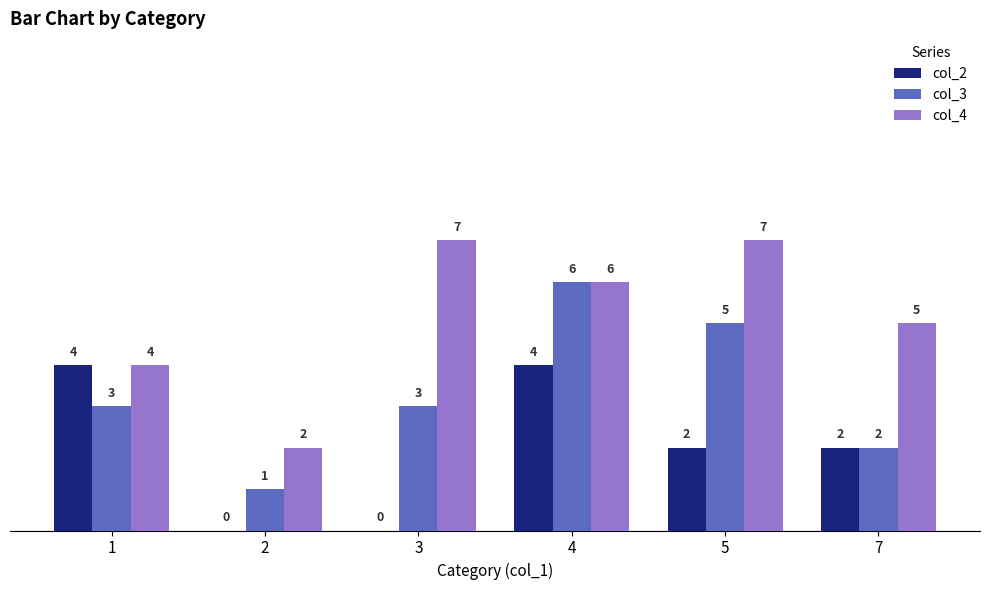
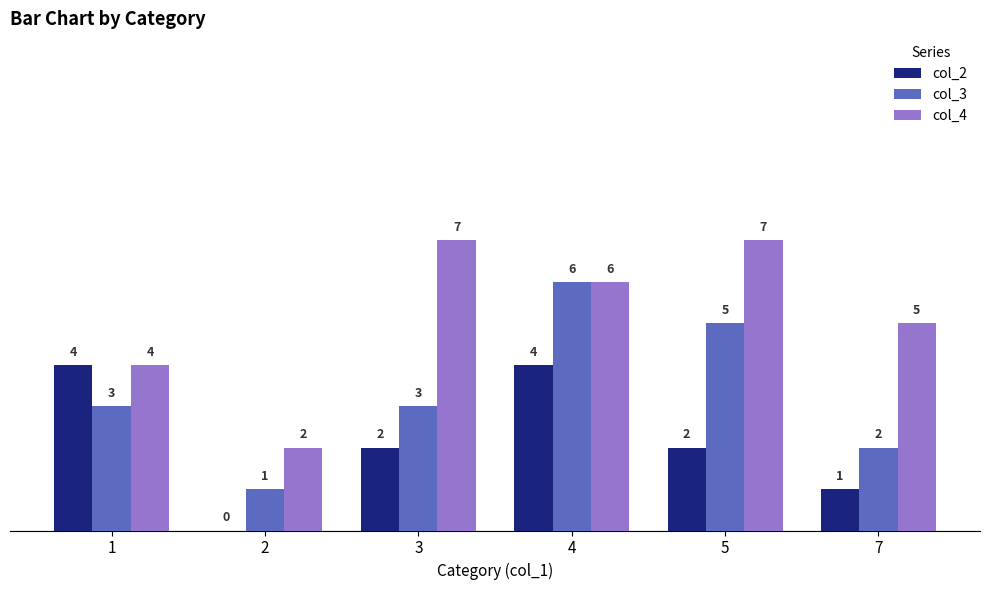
col_2, 3: 0 -> 2
col_2, 7: 2 -> 1
